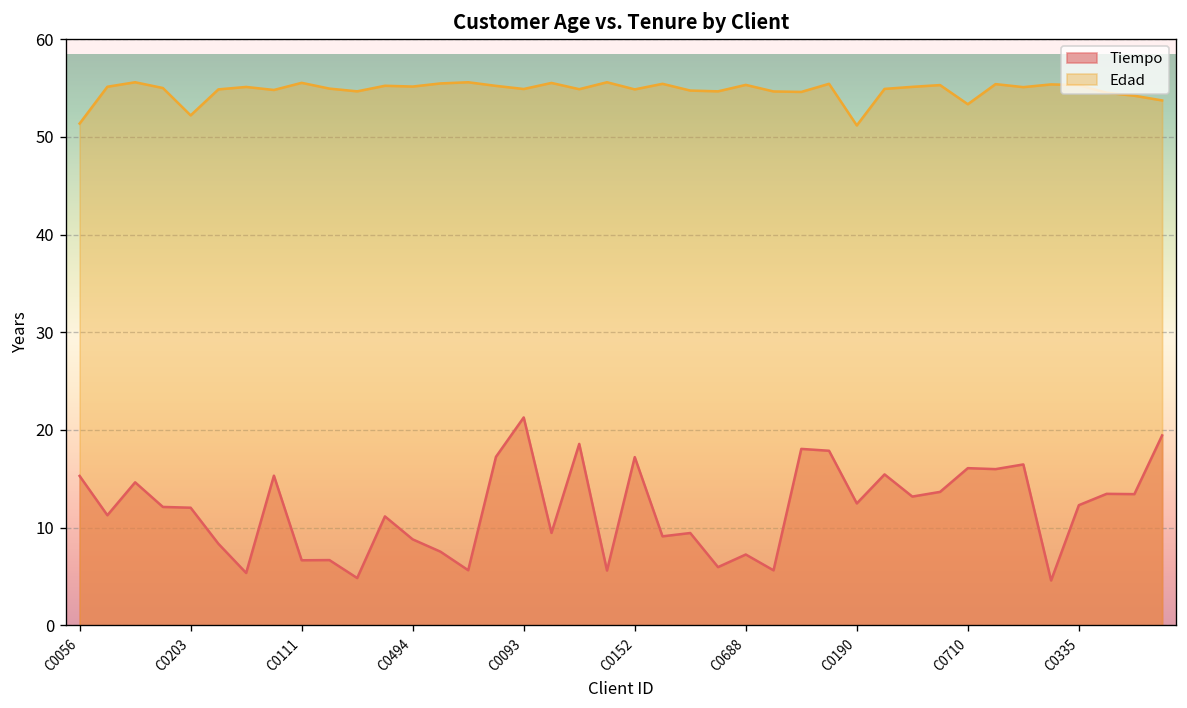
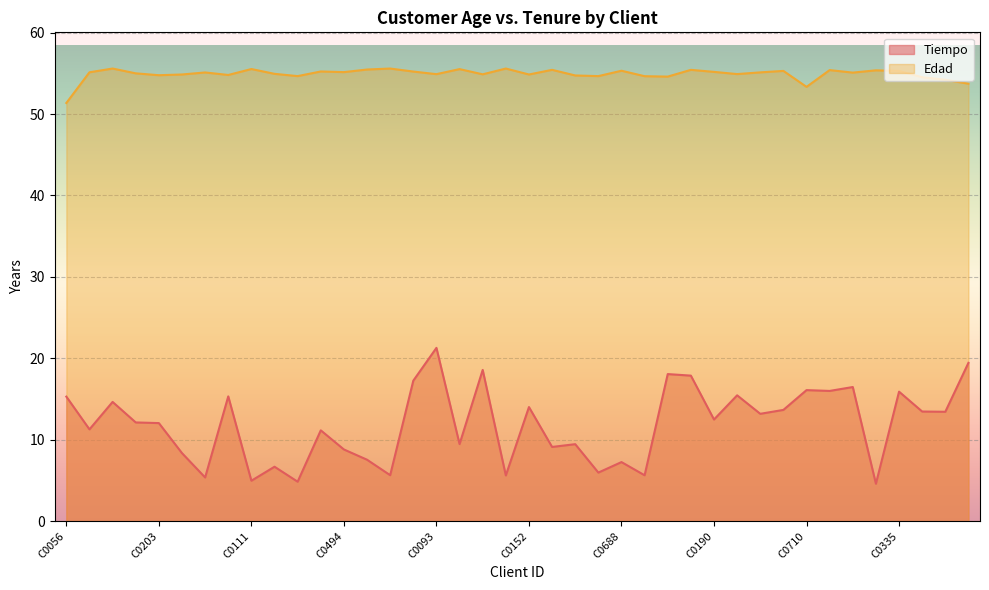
Edad, C0203: 52 -> 55
Tiempo, C0111: 7 -> 5
Tiempo, C0152: 17 -> 14
Edad, C0190: 51 -> 55
Tiempo, C0335: 12 -> 16
